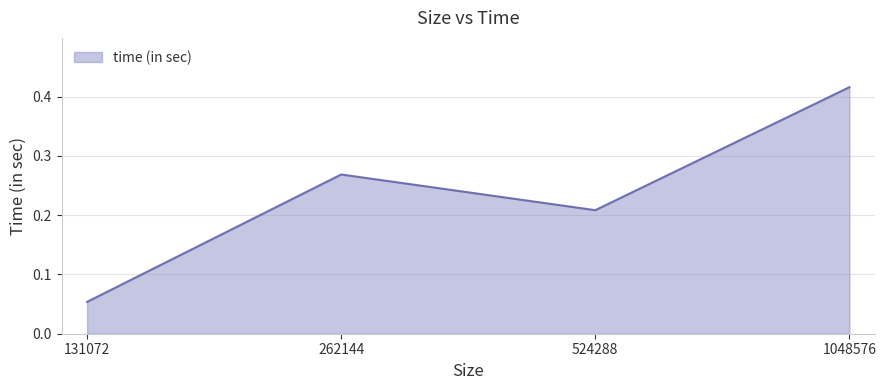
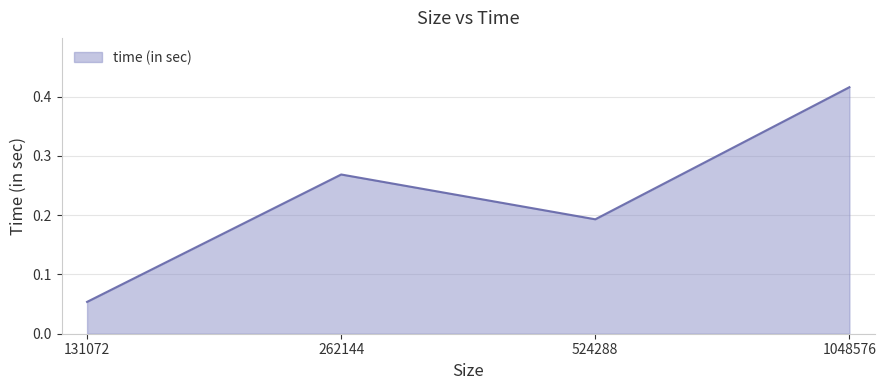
524288: 0.21 -> 0.19
